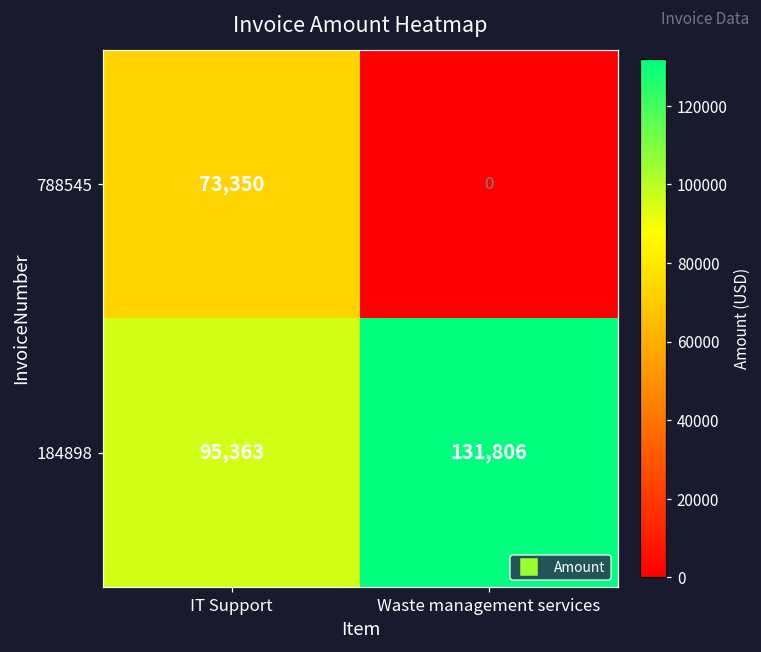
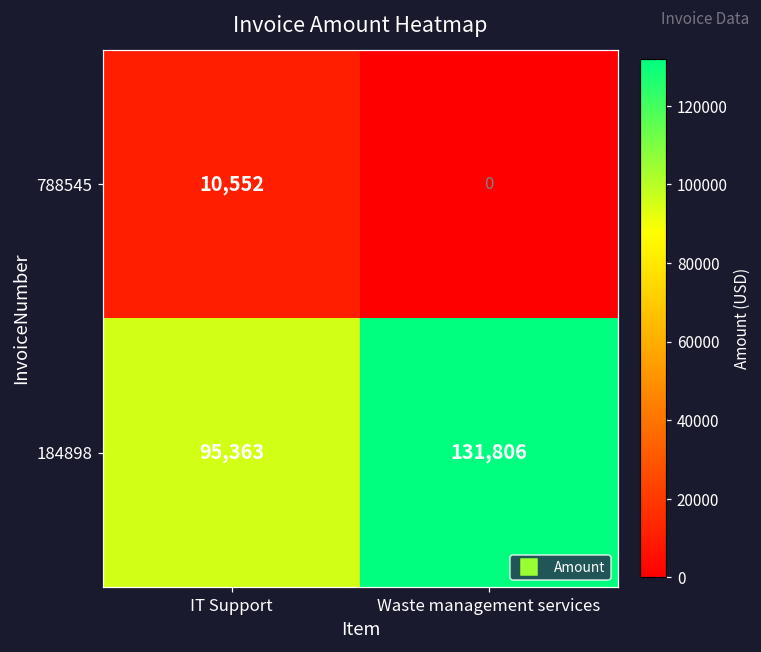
788545, IT Support: 73,350 -> 10,552
